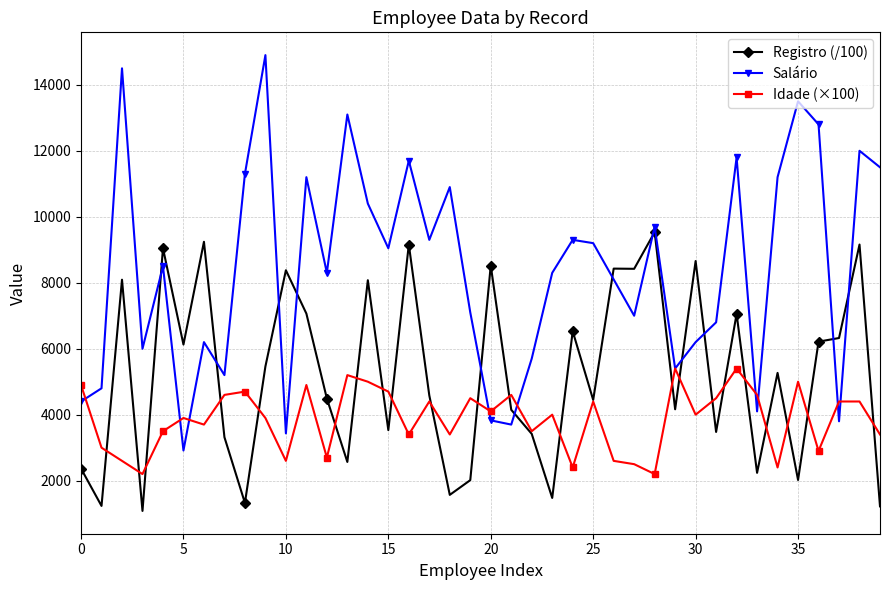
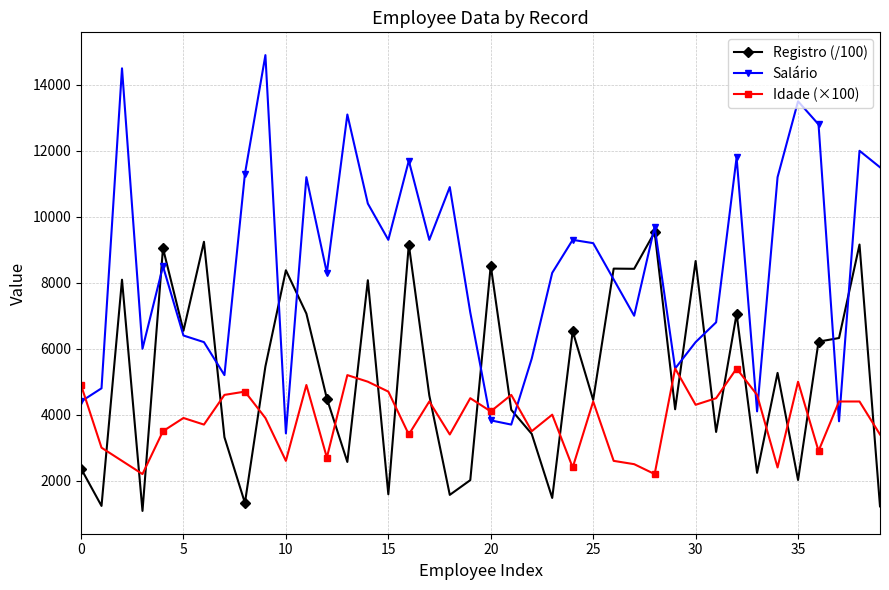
Registro (/100), 5: 6100 -> 6500
Salário, 5: 2900 -> 6400
Registro (/100), 15: 3500 -> 1600
Salário, 15: 9000 -> 9300
Idade (×100), 30: 4000 -> 4300
